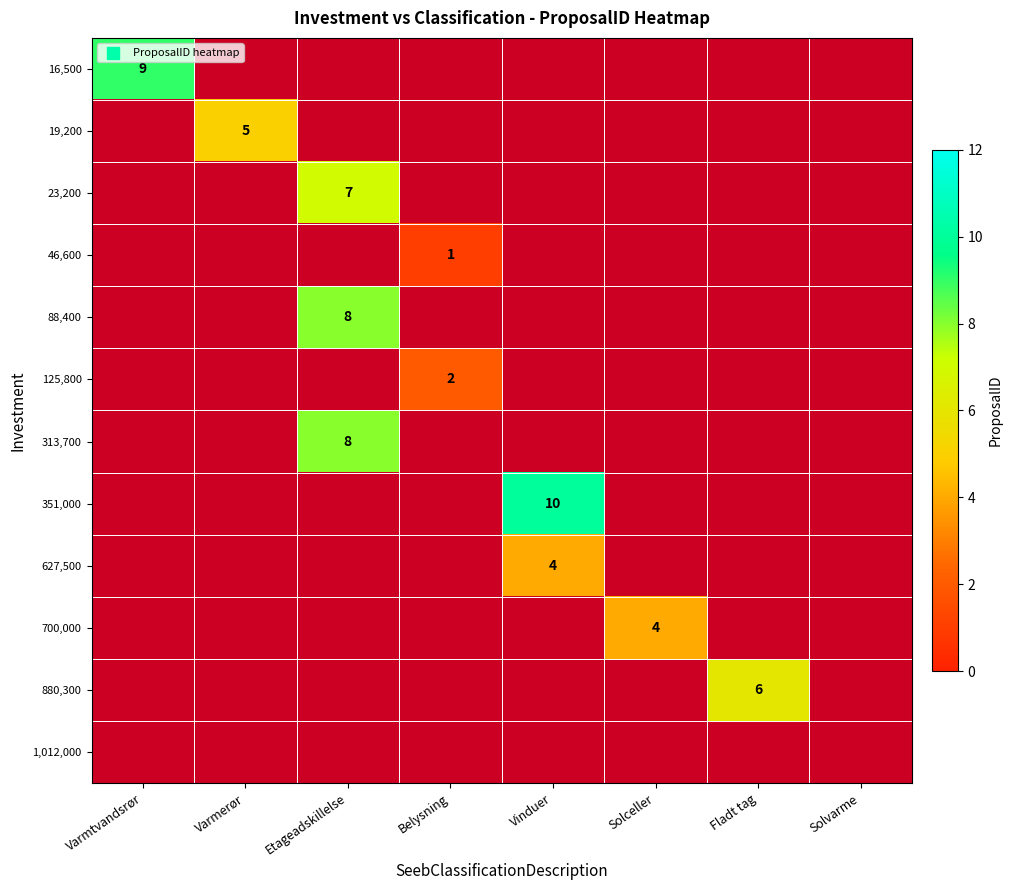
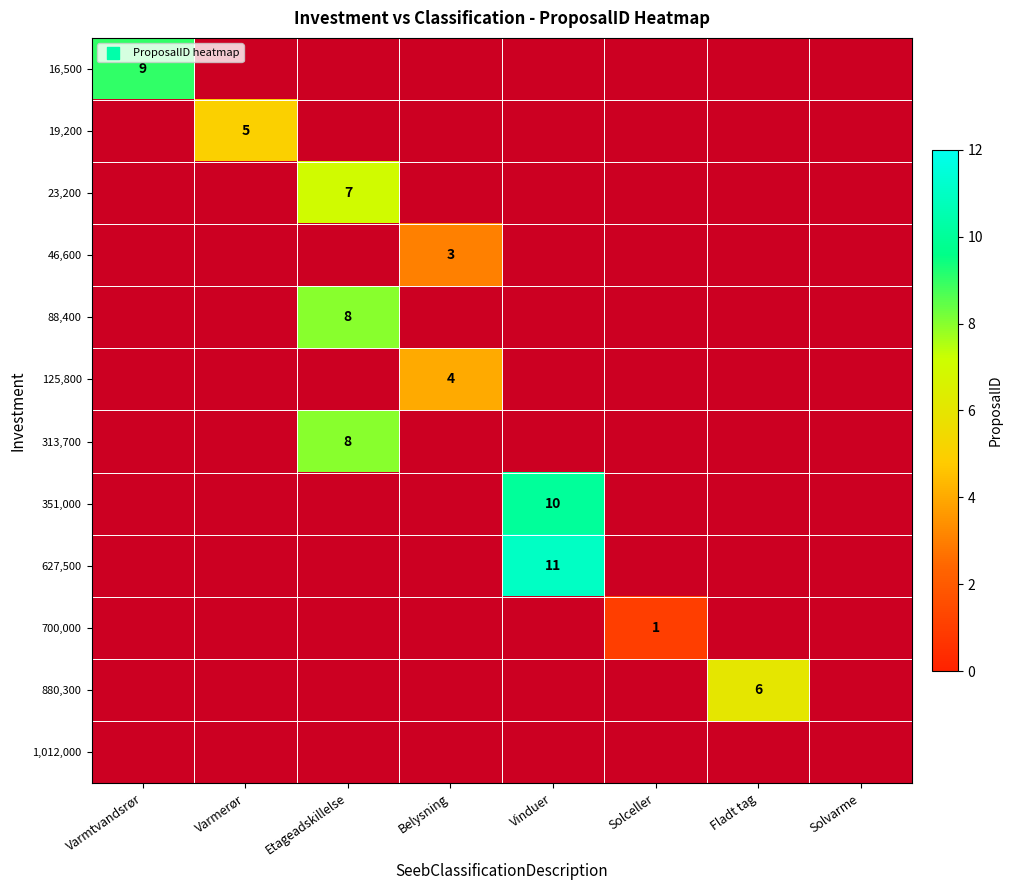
46,600, Belysning: 1 -> 3
125,800, Belysning: 2 -> 4
627,500, Vinduer: 4 -> 11
700,000, Solceller: 4 -> 1
